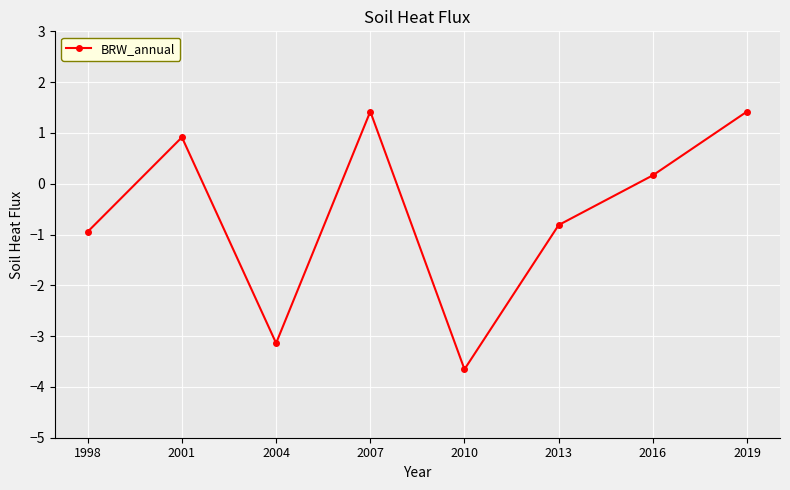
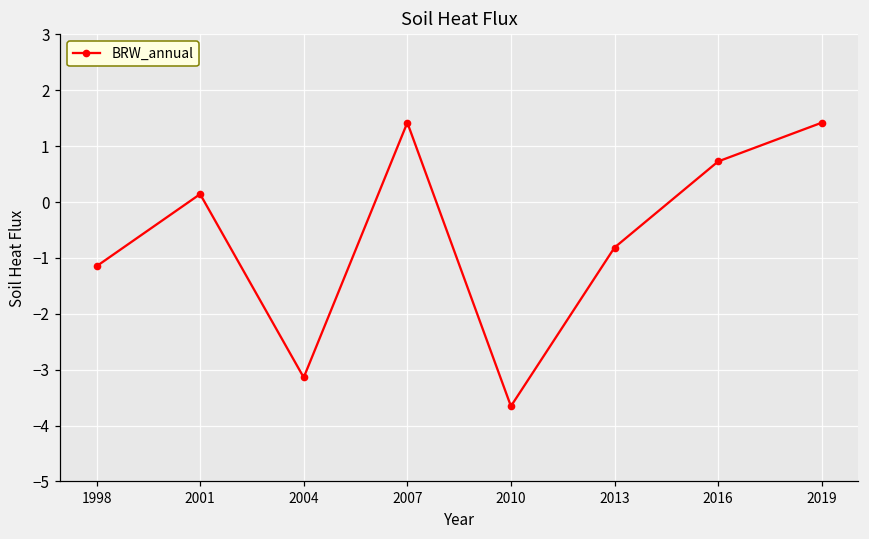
1998: -0.9 -> -1.1
2001: 0.9 -> 0.1
2016: 0.2 -> 0.7
